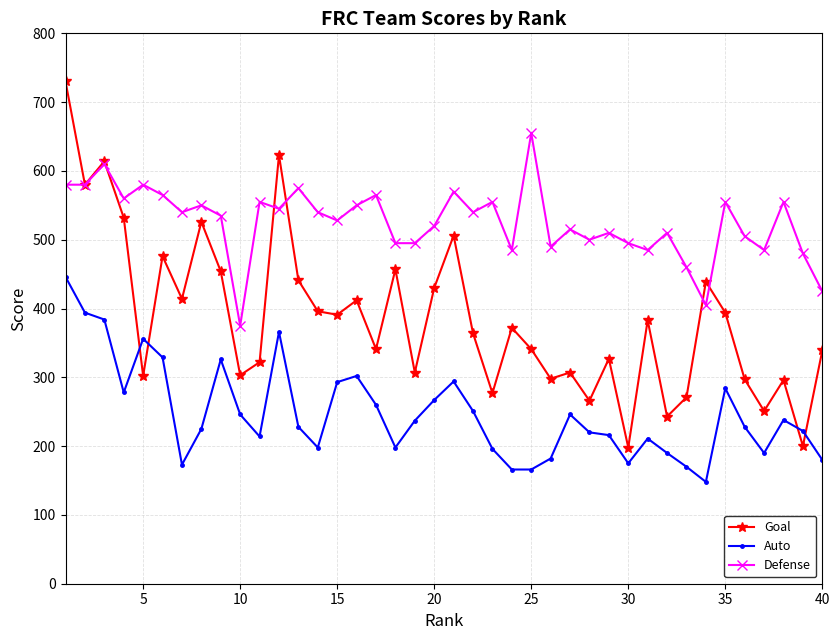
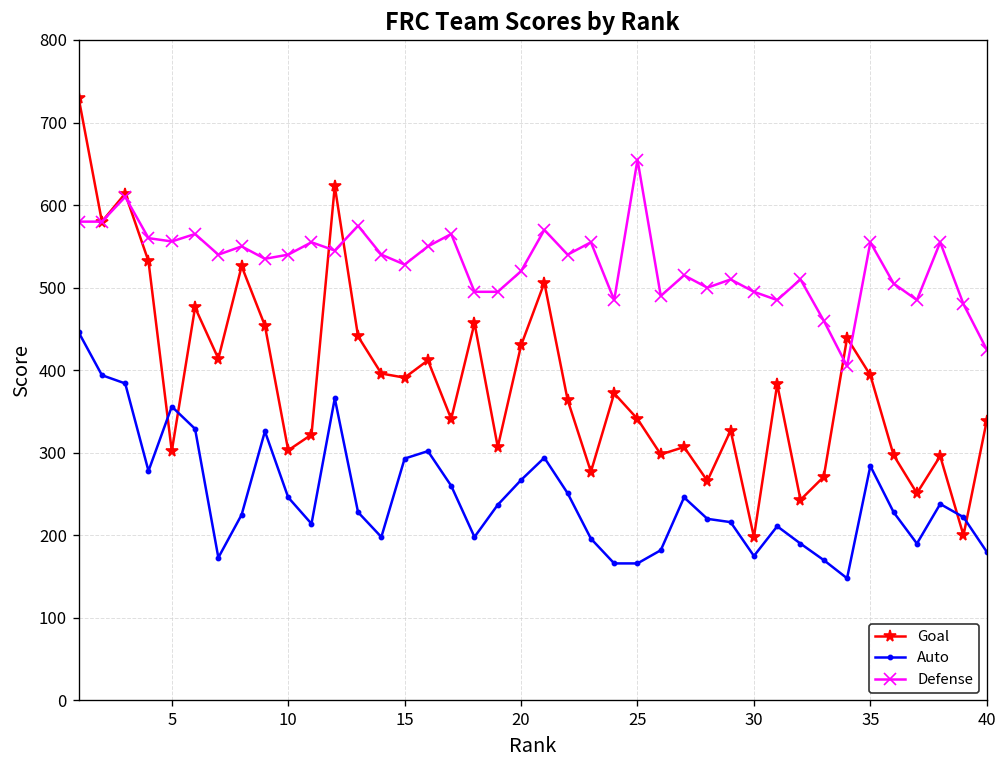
Defense, 5: 580 -> 560
Defense, 10: 380 -> 540
